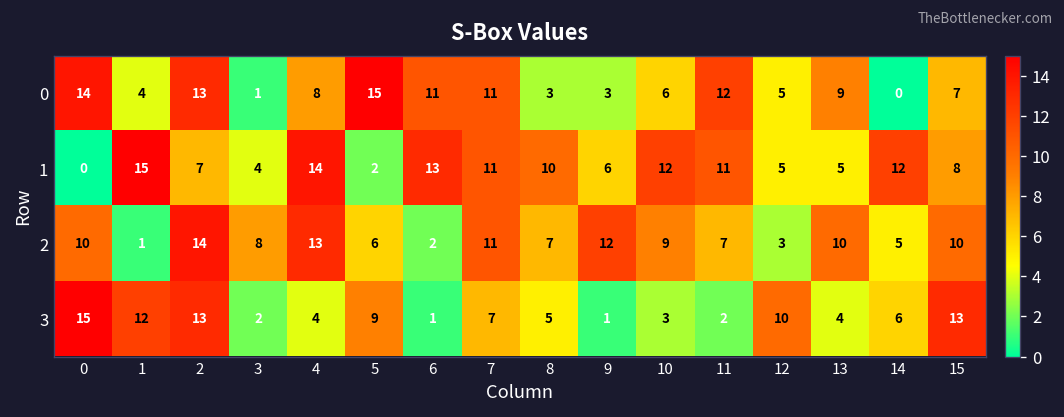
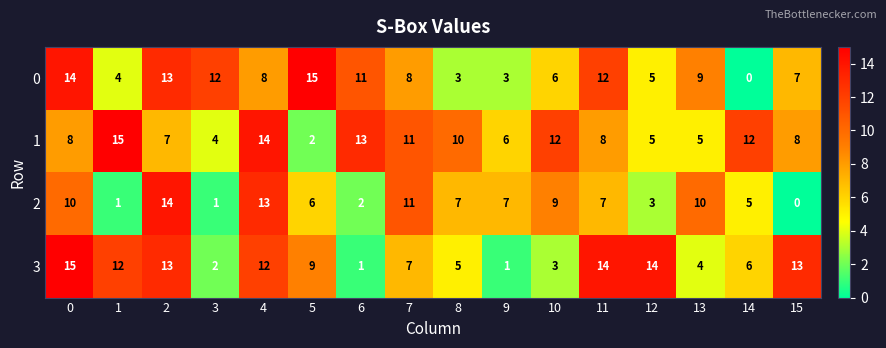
0, 3: 1 -> 12
0, 7: 11 -> 8
1, 0: 0 -> 8
1, 11: 11 -> 8
2, 3: 8 -> 1
2, 9: 12 -> 7
2, 15: 10 -> 0
3, 4: 4 -> 12
3, 11: 2 -> 14
3, 12: 10 -> 14
